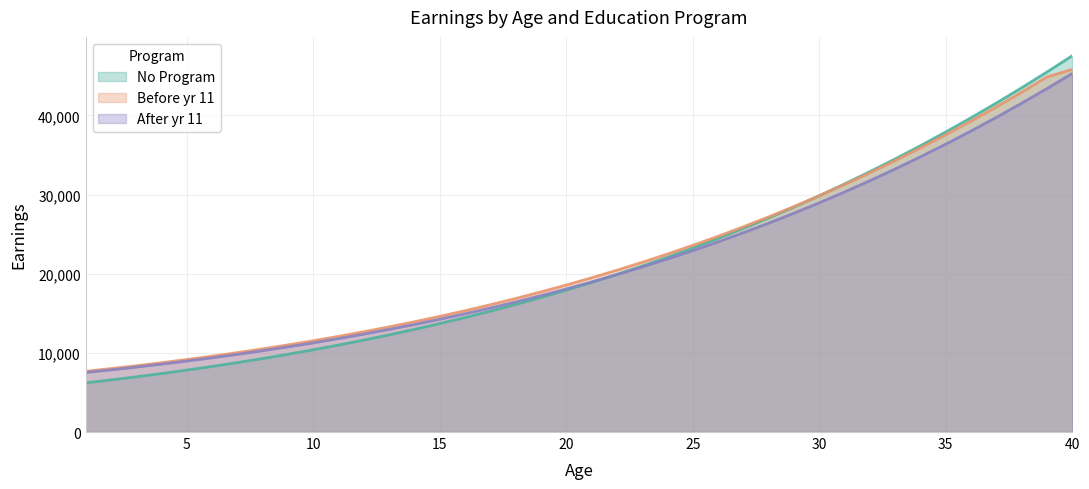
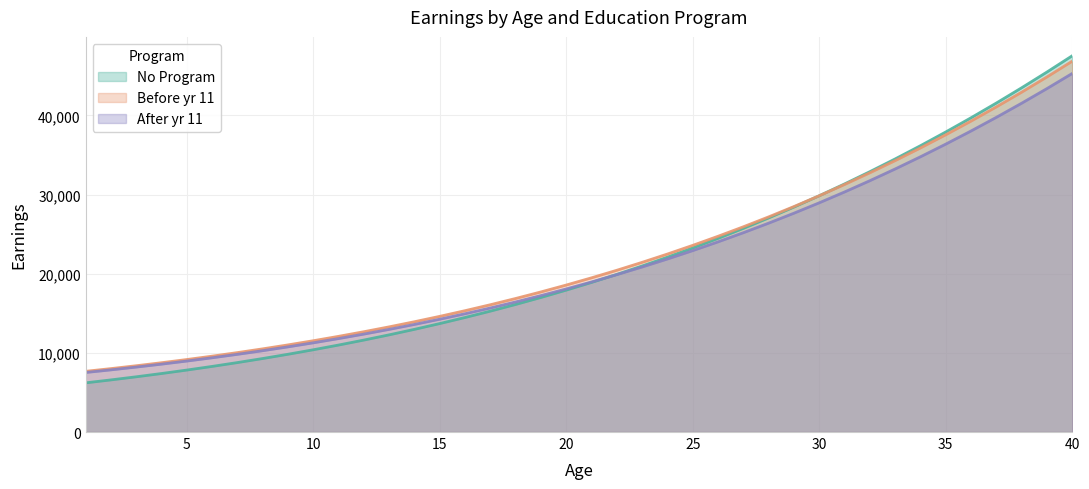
Before yr 11, 40: 46,000 -> 47,000
